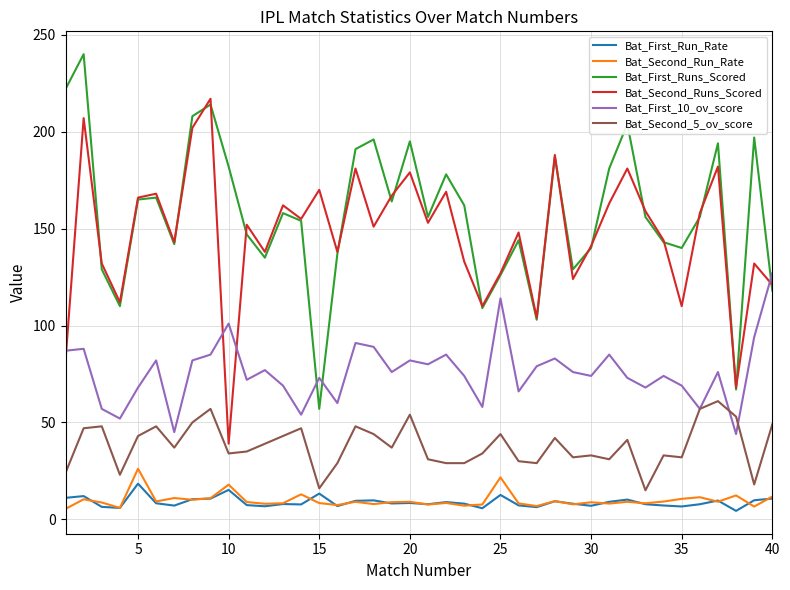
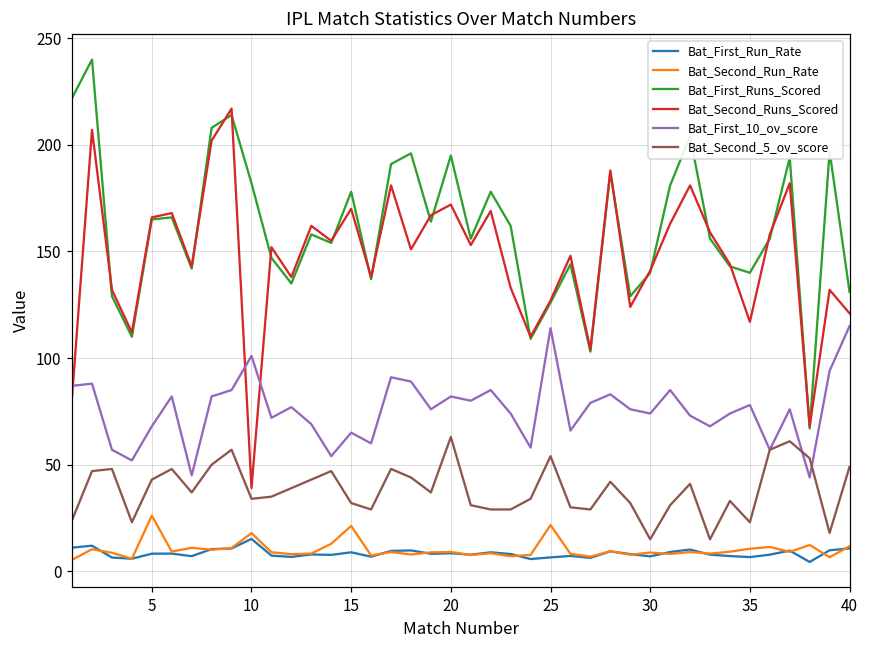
Bat_First_Run_Rate, 5: 18 -> 8
Bat_First_Run_Rate, 15: 13 -> 9
Bat_Second_Run_Rate, 15: 8 -> 21
Bat_First_Runs_Scored, 15: 57 -> 178
Bat_First_10_ov_score, 15: 73 -> 65
Bat_Second_5_ov_score, 15: 16 -> 32
Bat_Second_Runs_Scored, 20: 179 -> 172
Bat_Second_5_ov_score, 20: 54 -> 63
Bat_First_Run_Rate, 25: 13 -> 7
Bat_Second_5_ov_score, 25: 44 -> 54
Bat_Second_5_ov_score, 30: 33 -> 15
Bat_Second_Runs_Scored, 35: 110 -> 117
Bat_First_10_ov_score, 35: 69 -> 78
Bat_Second_5_ov_score, 35: 32 -> 23
Bat_First_Runs_Scored, 40: 118 -> 131
Bat_First_10_ov_score, 40: 127 -> 115
